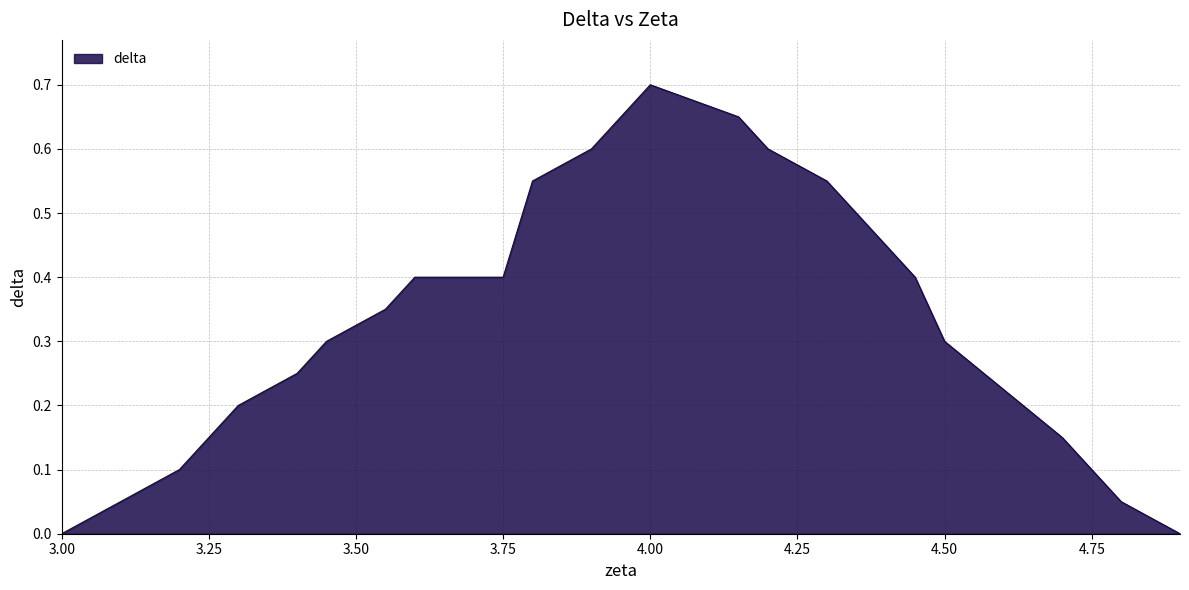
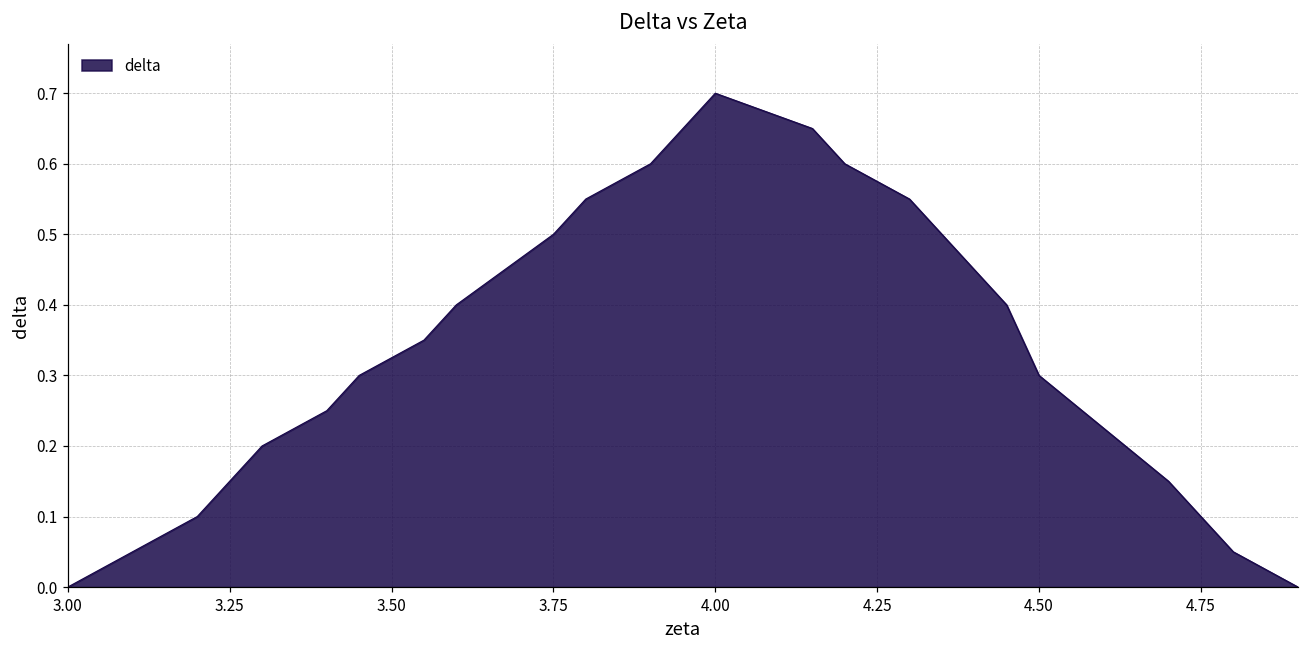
3.75: 0.4 -> 0.5
